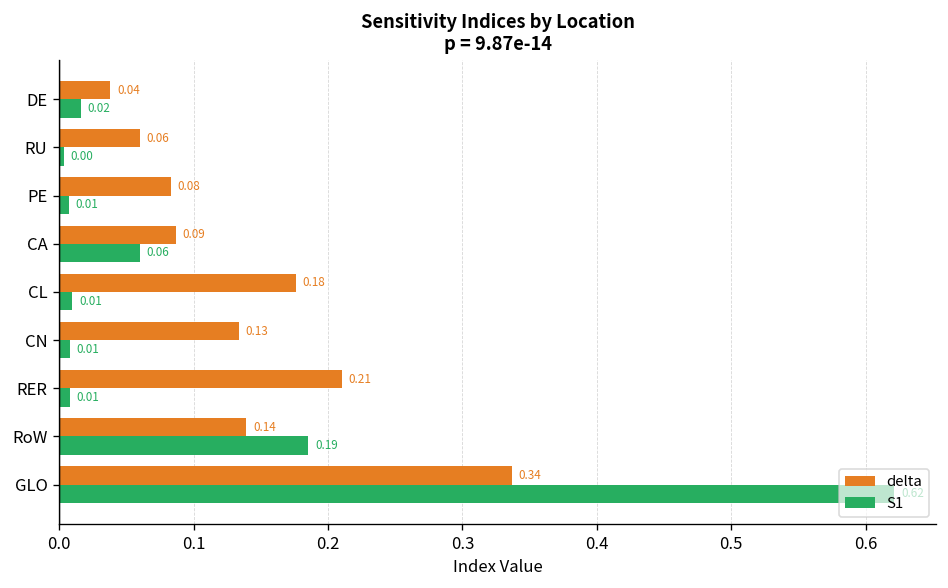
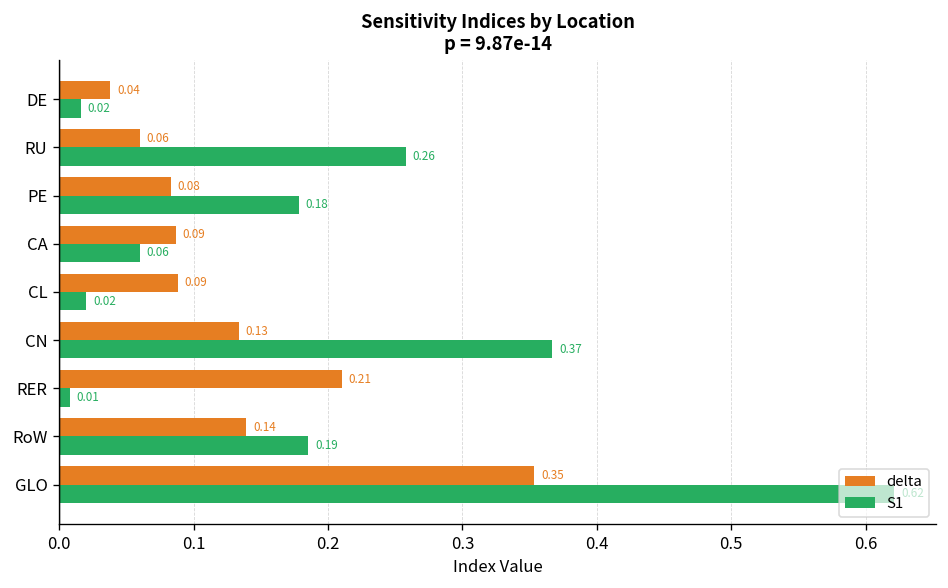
S1, RU: 0.00 -> 0.26
S1, PE: 0.01 -> 0.18
delta, CL: 0.18 -> 0.09
S1, CL: 0.01 -> 0.02
S1, CN: 0.01 -> 0.37
delta, GLO: 0.34 -> 0.35
